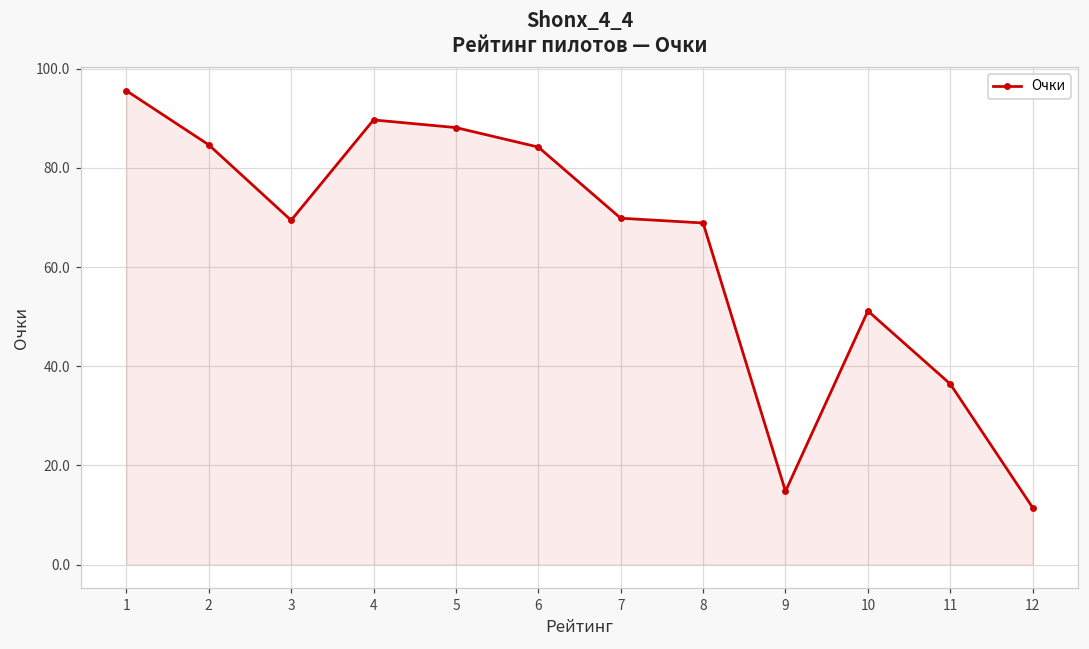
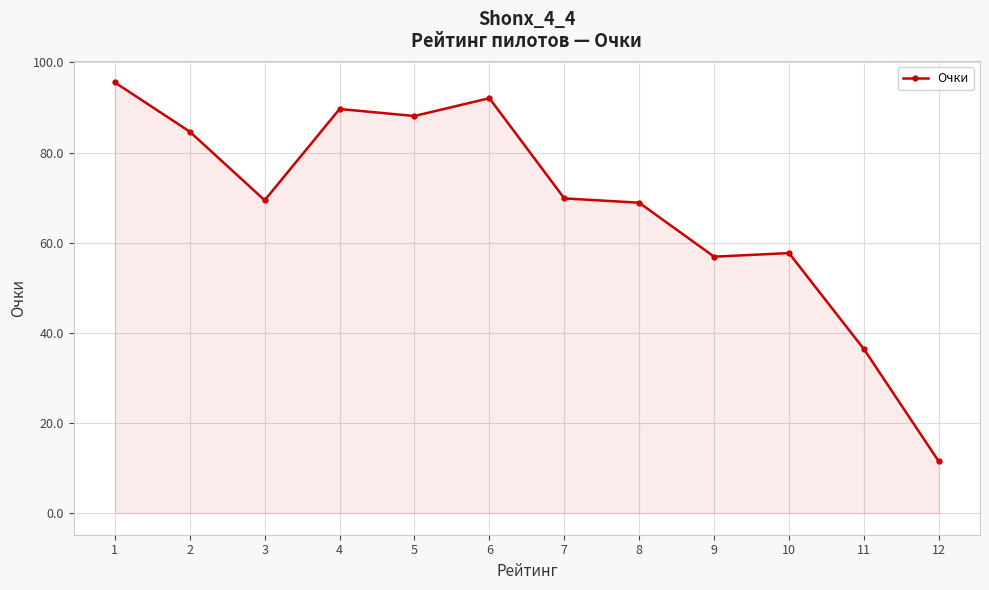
6: 84 -> 92
9: 15 -> 57
10: 51 -> 58
